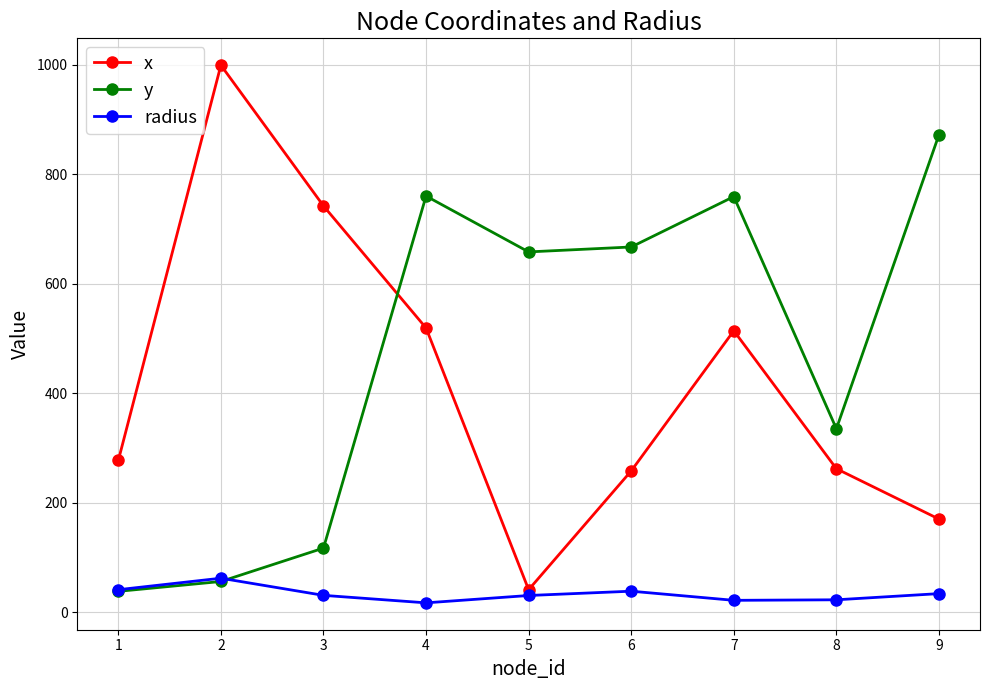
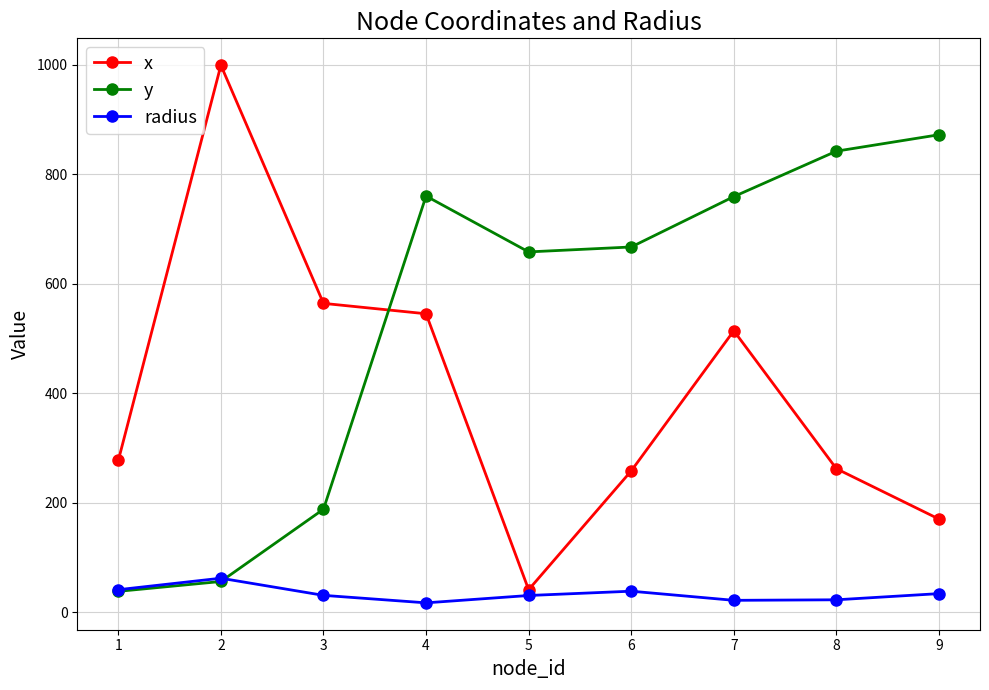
x, 3: 740 -> 560
y, 3: 120 -> 190
x, 4: 520 -> 550
y, 8: 340 -> 840
